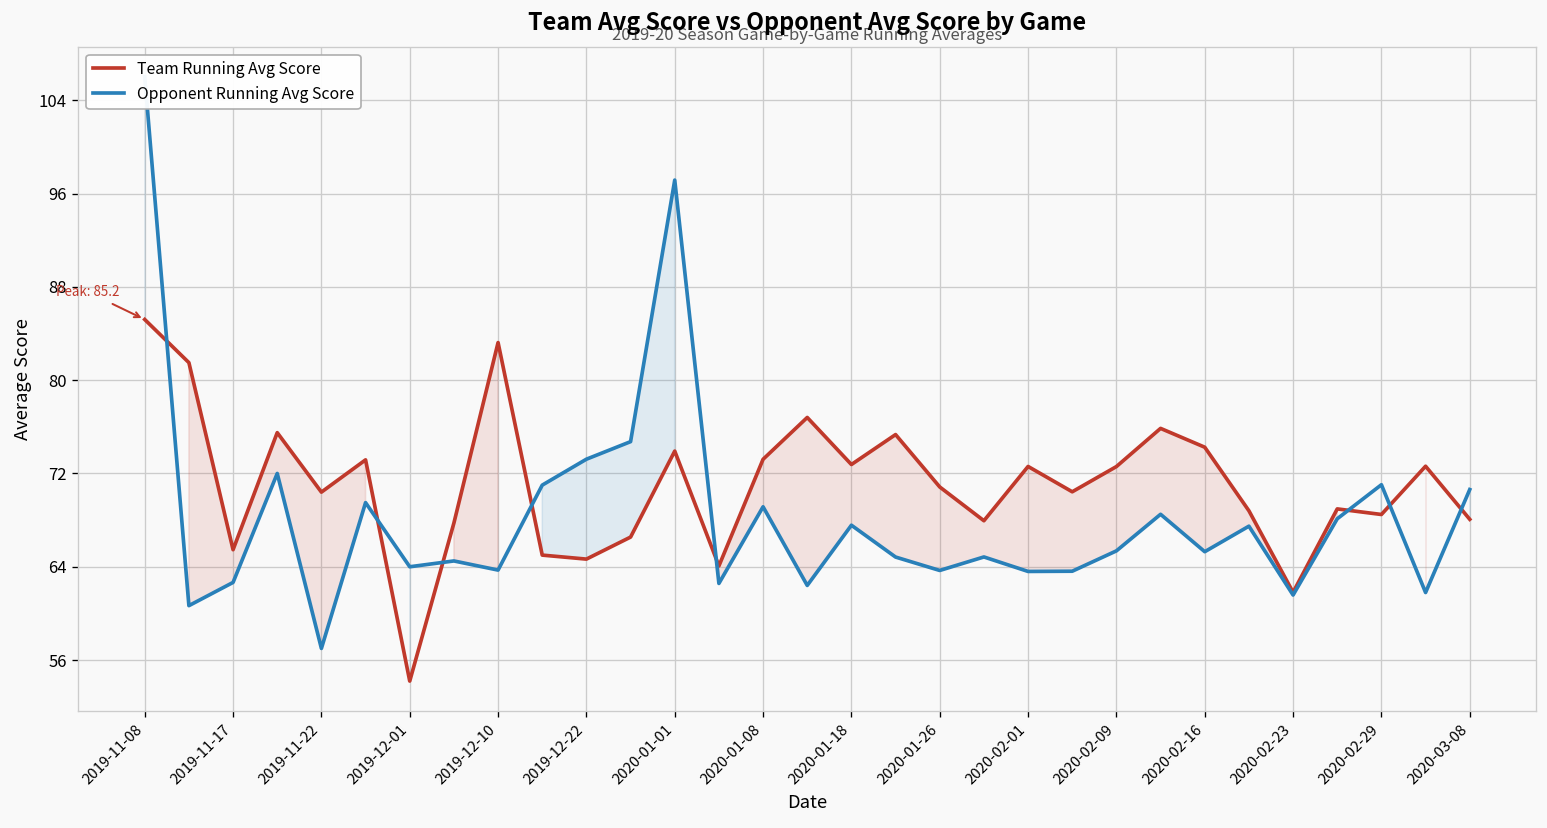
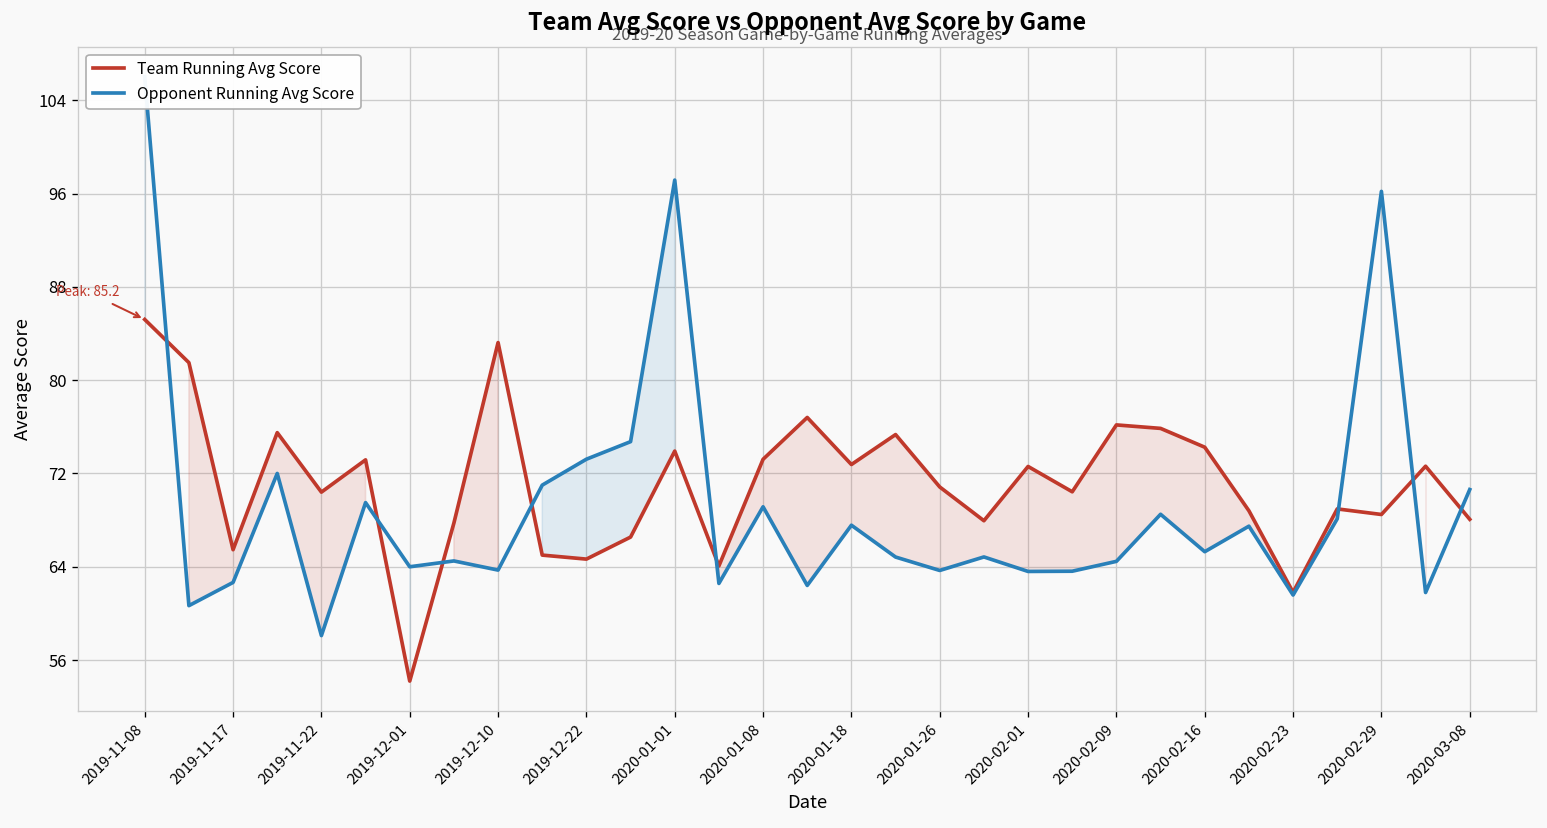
Opponent Running Avg Score, 2019-11-22: 57 -> 58
Team Running Avg Score, 2020-02-09: 73 -> 76
Opponent Running Avg Score, 2020-02-09: 65 -> 64
Opponent Running Avg Score, 2020-02-29: 71 -> 96
